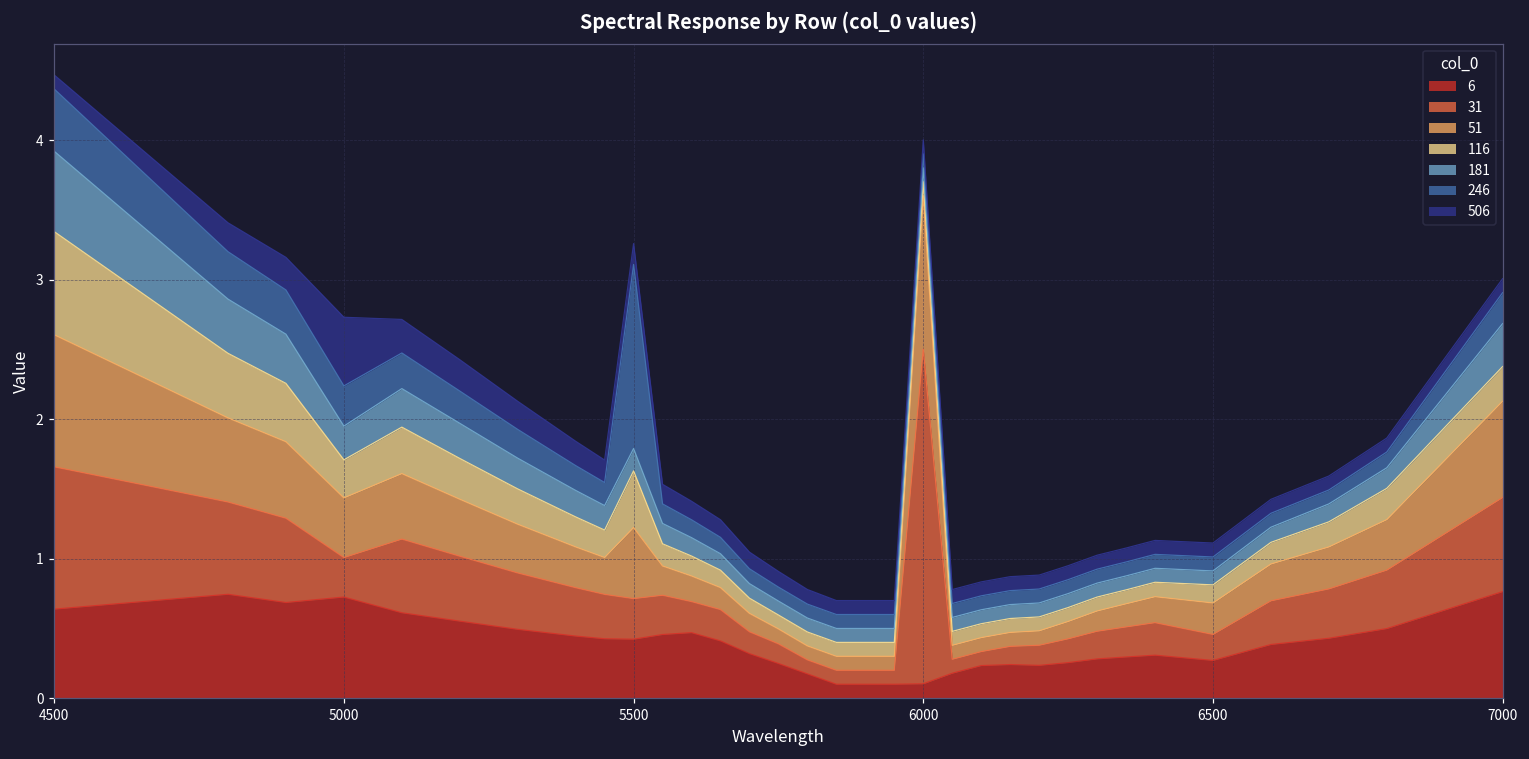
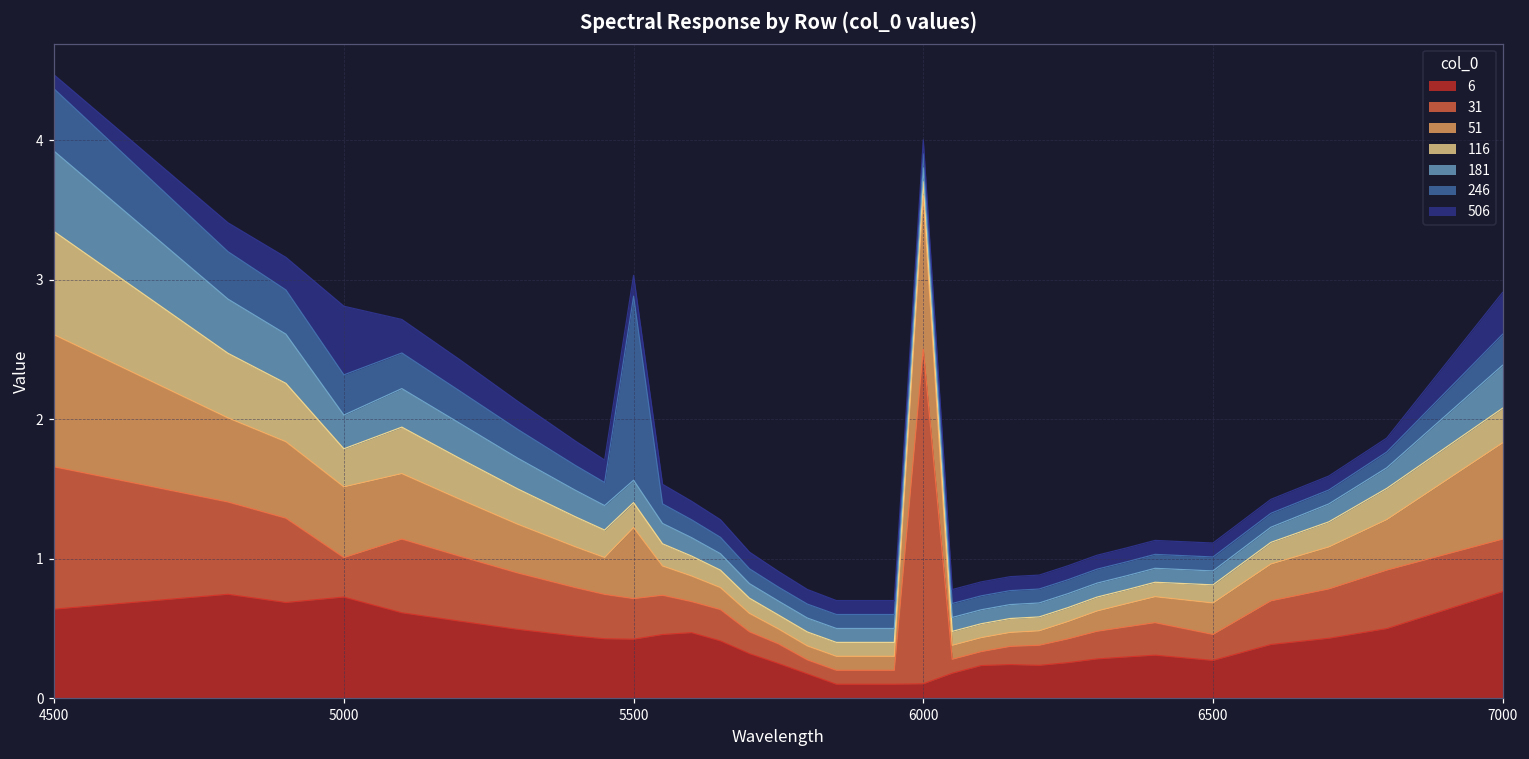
51, 5000: 0.43 -> 0.51
116, 5500: 0.41 -> 0.18
31, 7000: 0.67 -> 0.38
506, 7000: 0.1 -> 0.3
